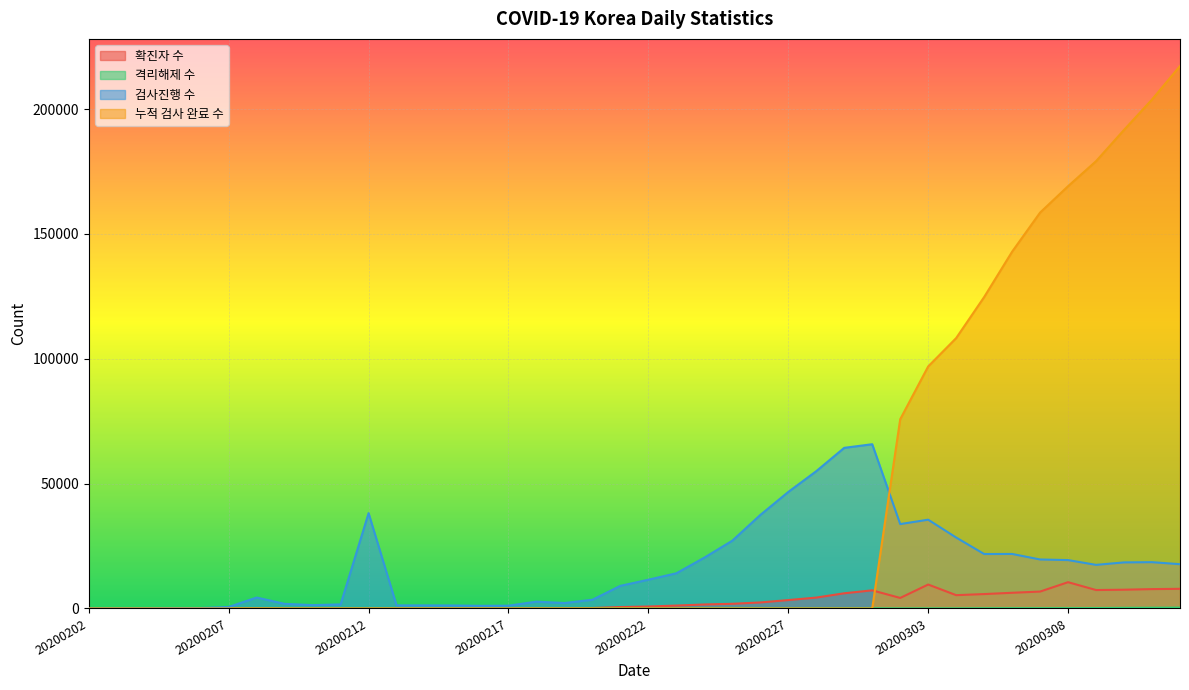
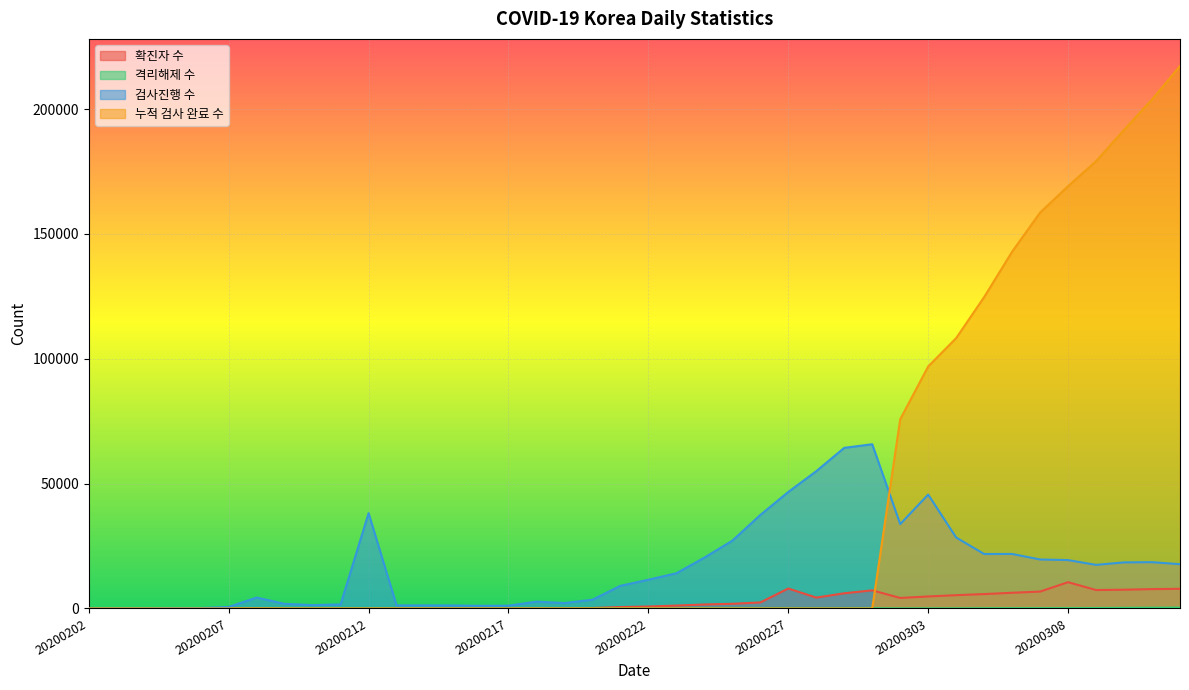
확진자 수, 20200227: 3000 -> 8000
확진자 수, 20200303: 10000 -> 5000
검사진행 수, 20200303: 36000 -> 46000
